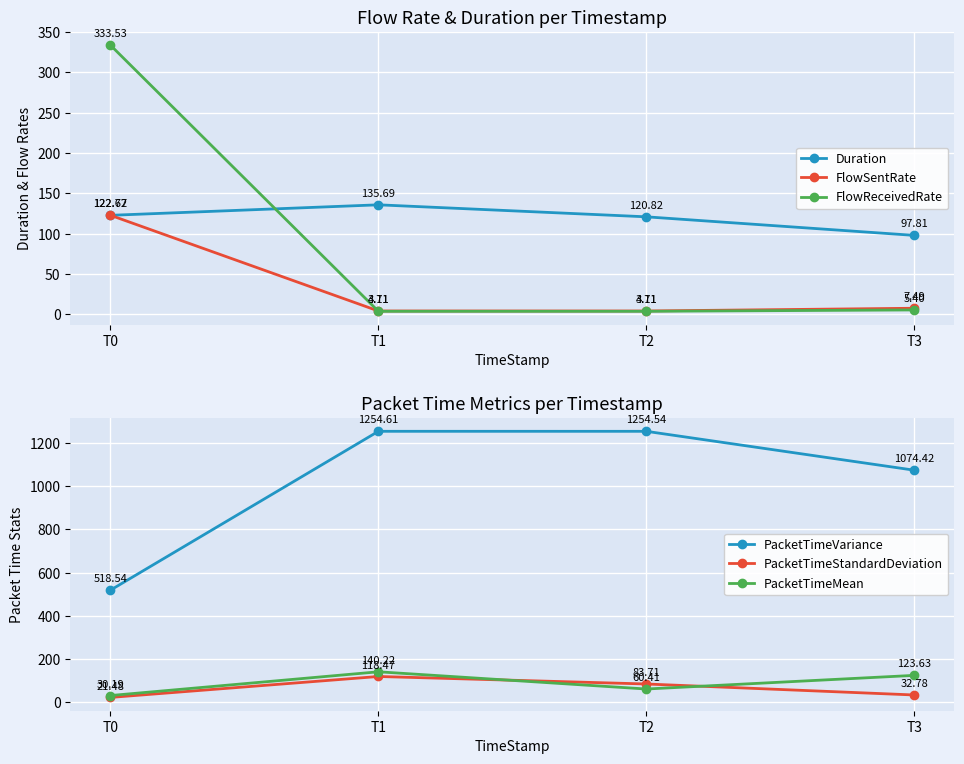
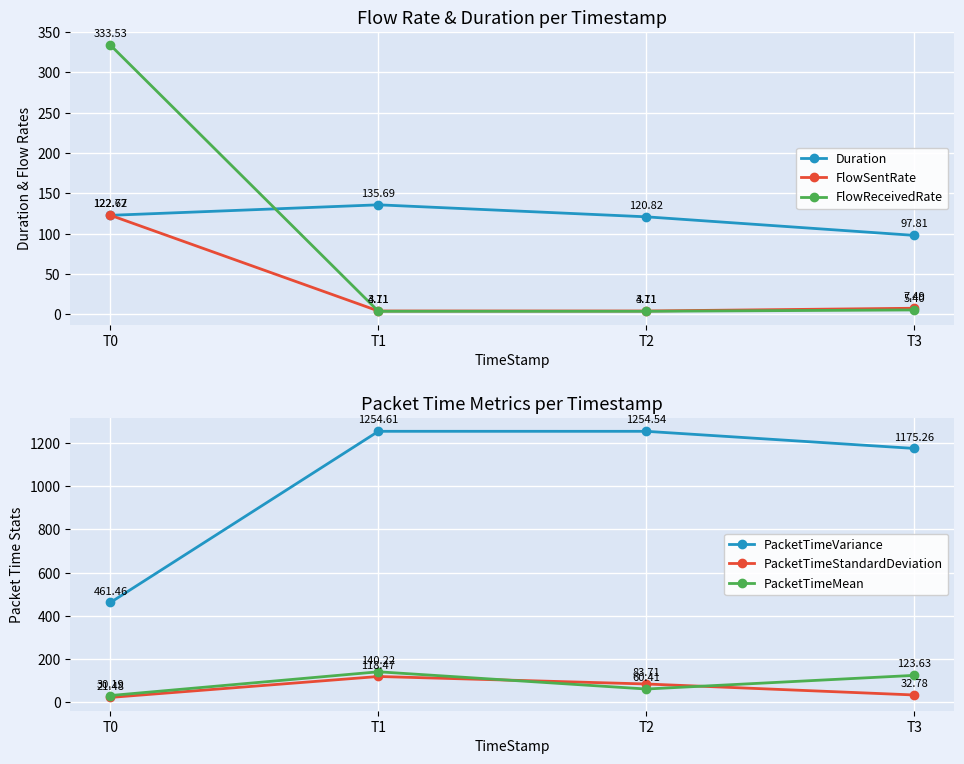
Packet Time Metrics per Timestamp, PacketTimeVariance, T0: 518.54 -> 461.46
Packet Time Metrics per Timestamp, PacketTimeVariance, T3: 1074.42 -> 1175.26
